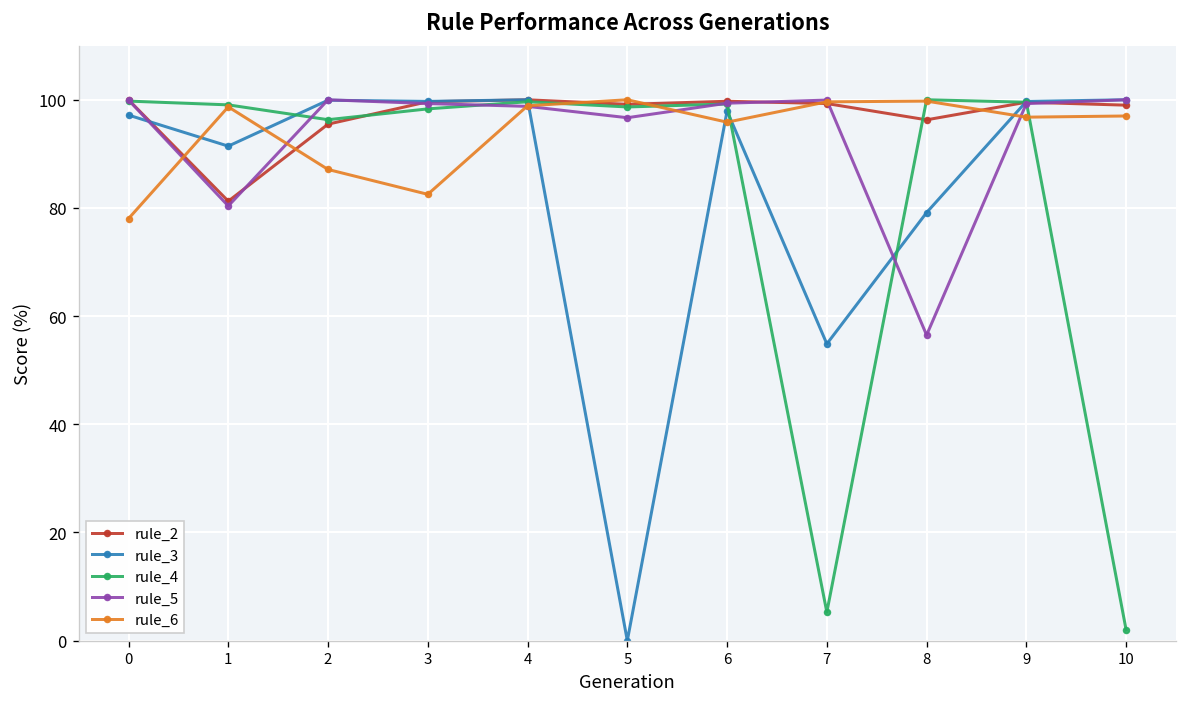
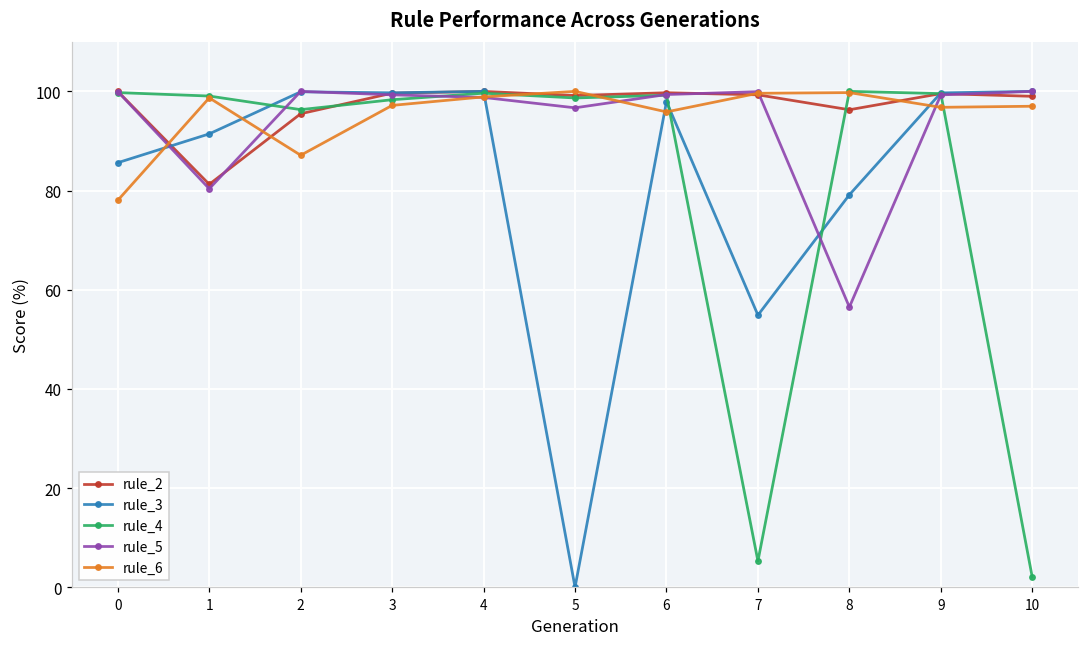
rule_3, 0: 97 -> 86
rule_6, 3: 83 -> 97
